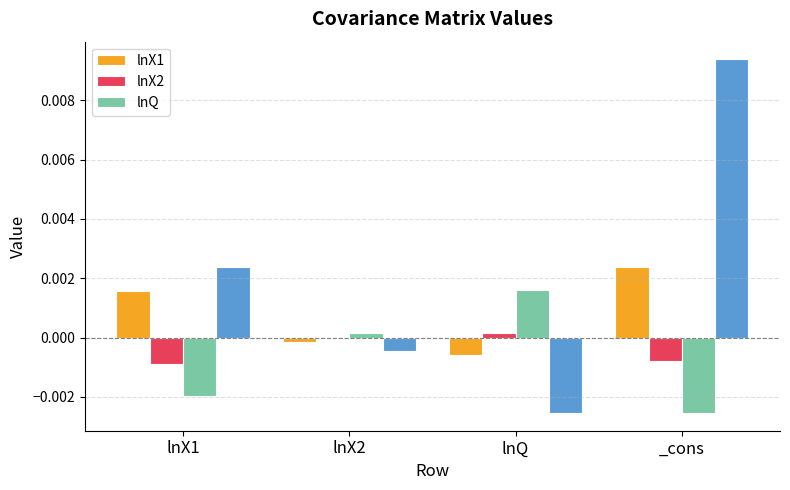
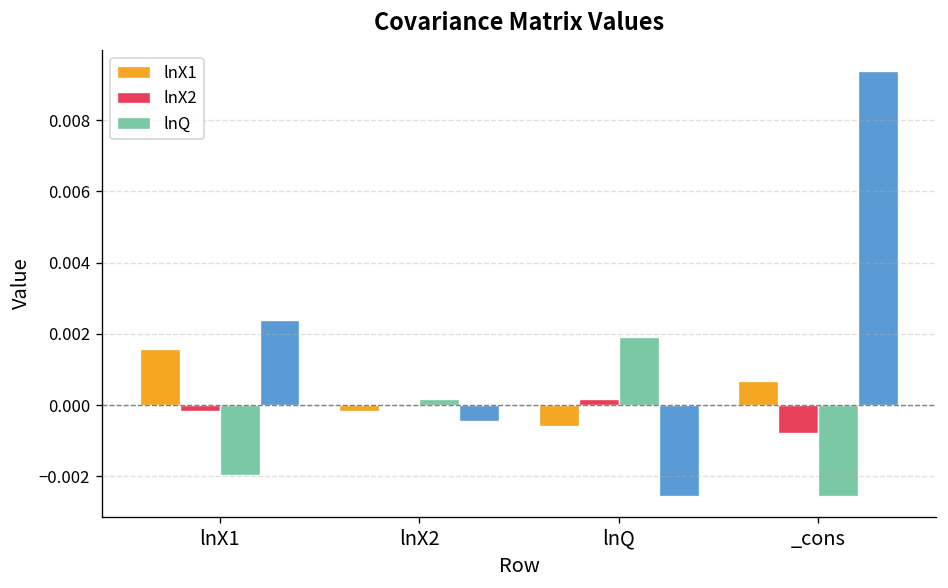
lnX2, lnX1: -0.0009 -> -0.0002
lnQ, lnQ: 0.0016 -> 0.0019
lnX1, _cons: 0.0024 -> 0.0007
